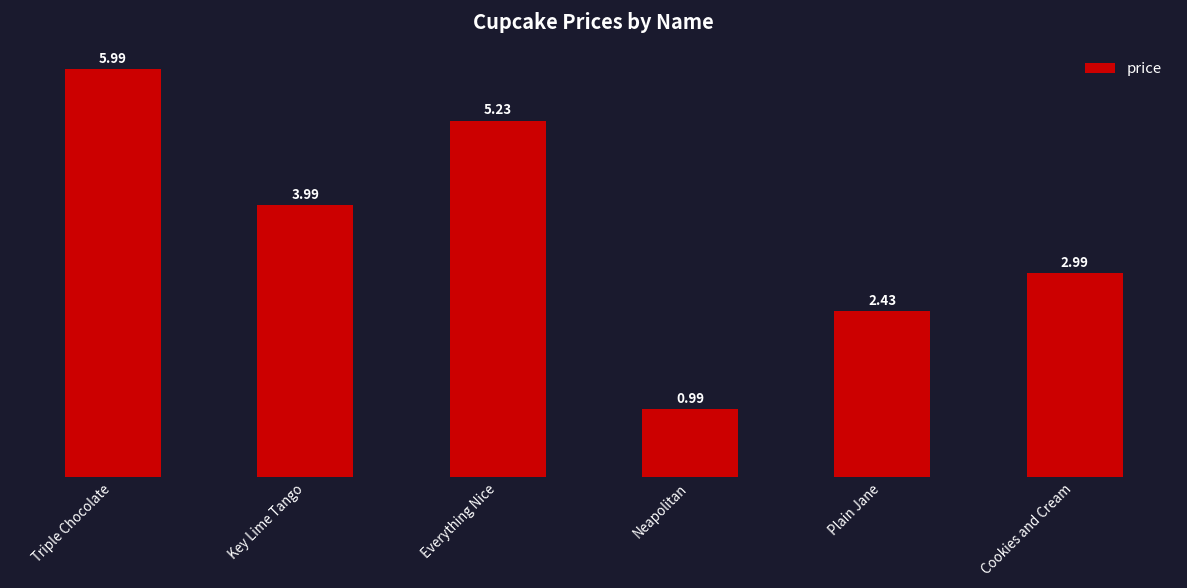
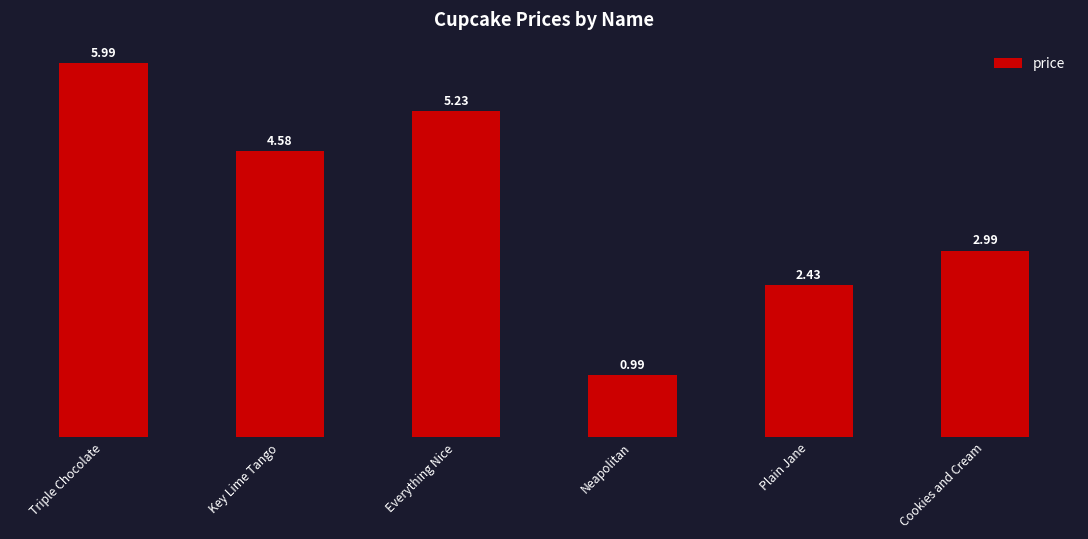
Key Lime Tango: 3.99 -> 4.58
